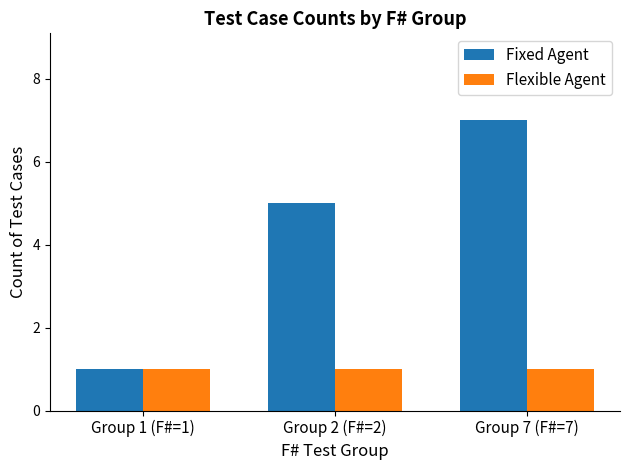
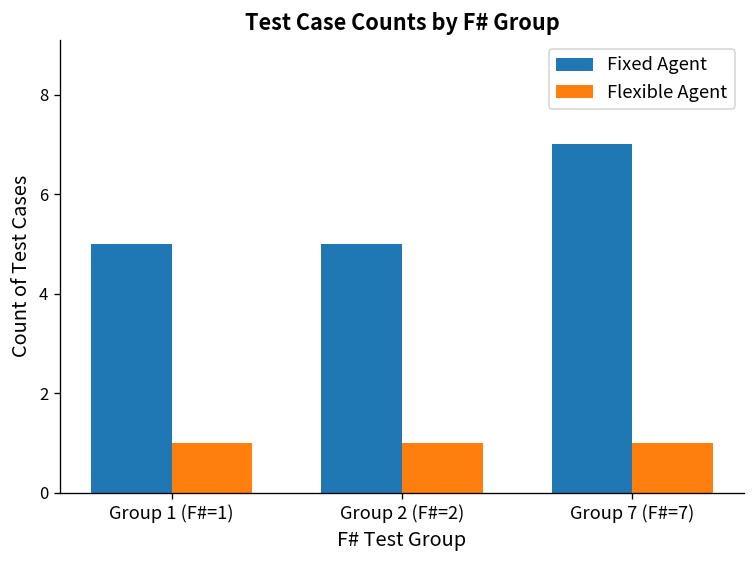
Fixed Agent, Group 1 (F#=1): 1 -> 5
